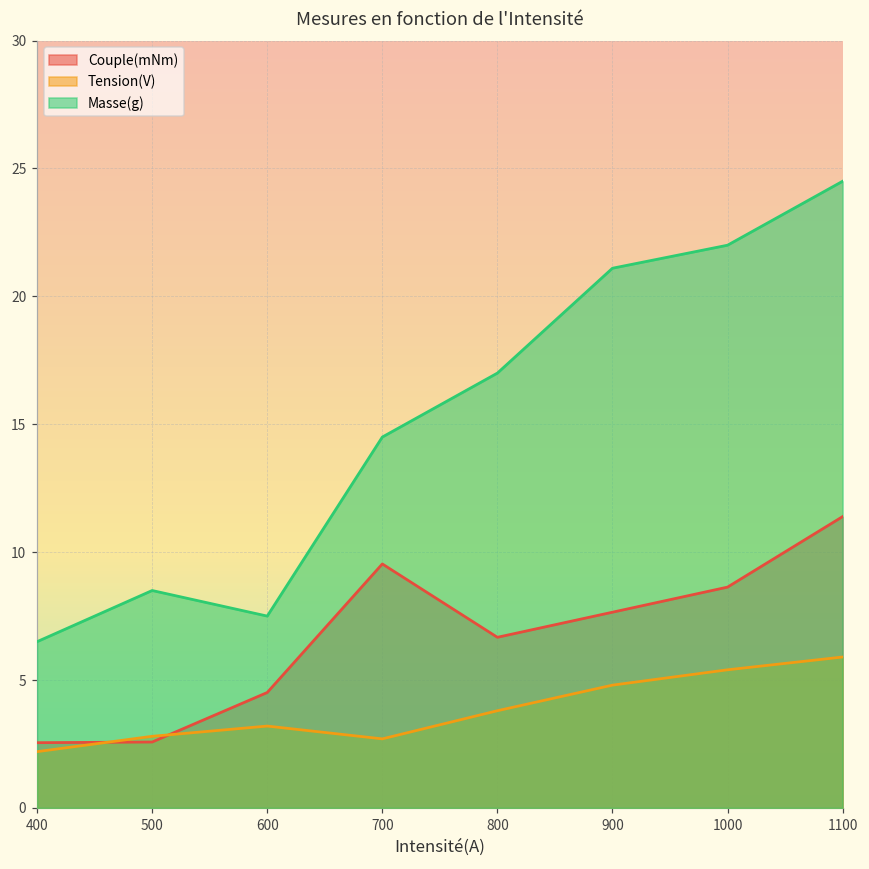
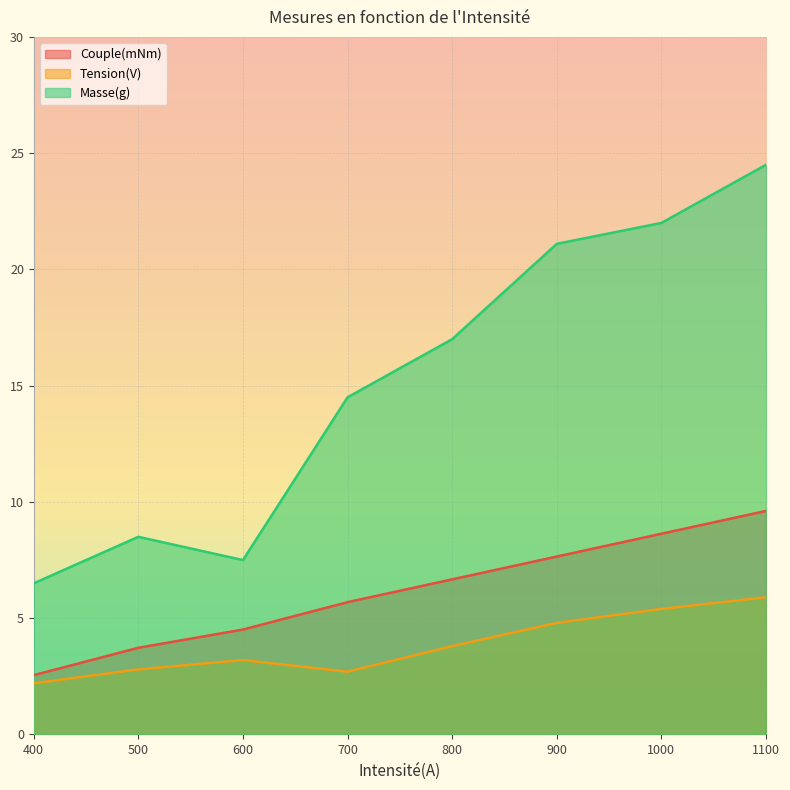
Couple(mNm), 500: 2.6 -> 3.7
Couple(mNm), 700: 9.5 -> 5.7
Couple(mNm), 1100: 11.4 -> 9.6
